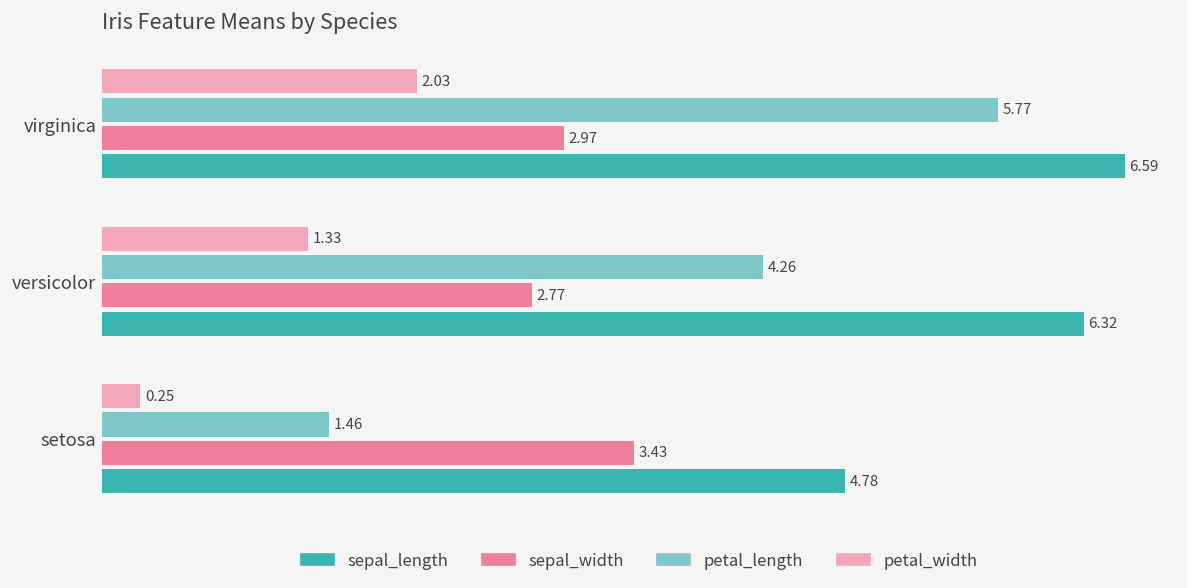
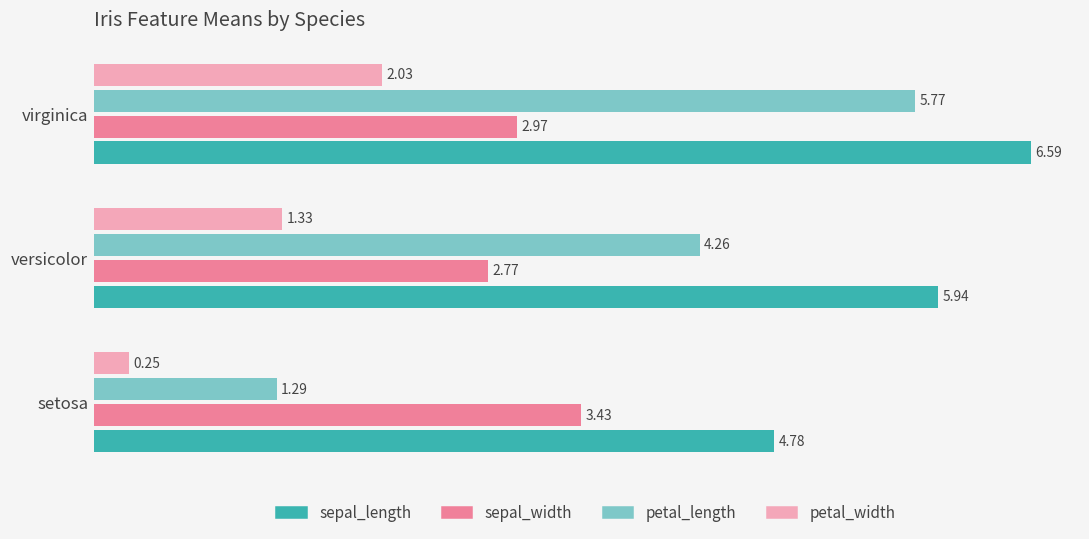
sepal_length, versicolor: 6.32 -> 5.94
petal_length, setosa: 1.46 -> 1.29
